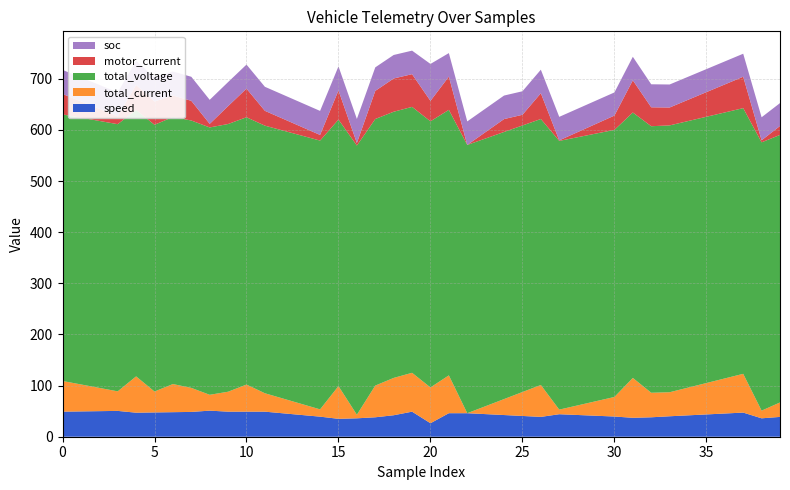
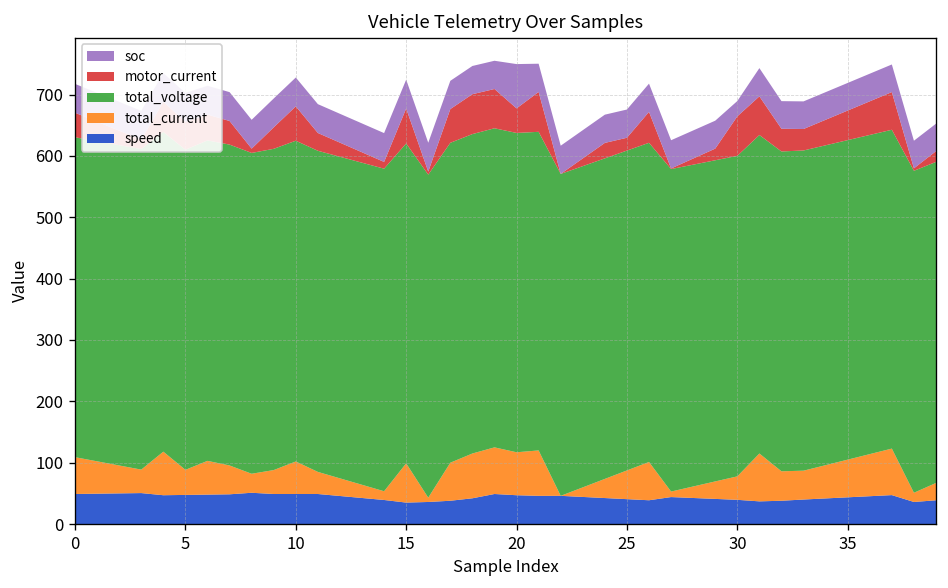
speed, 20: 30 -> 50
motor_current, 30: 30 -> 60
soc, 30: 50 -> 20
